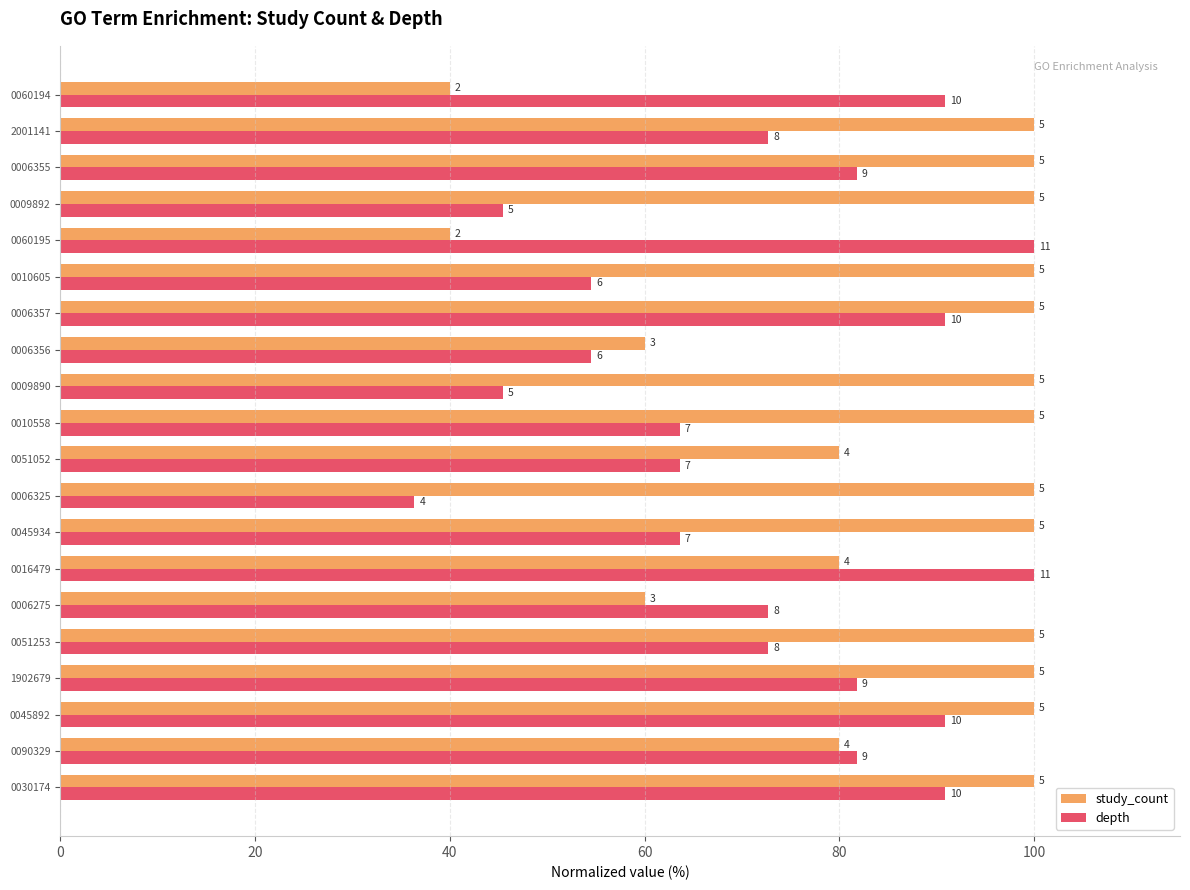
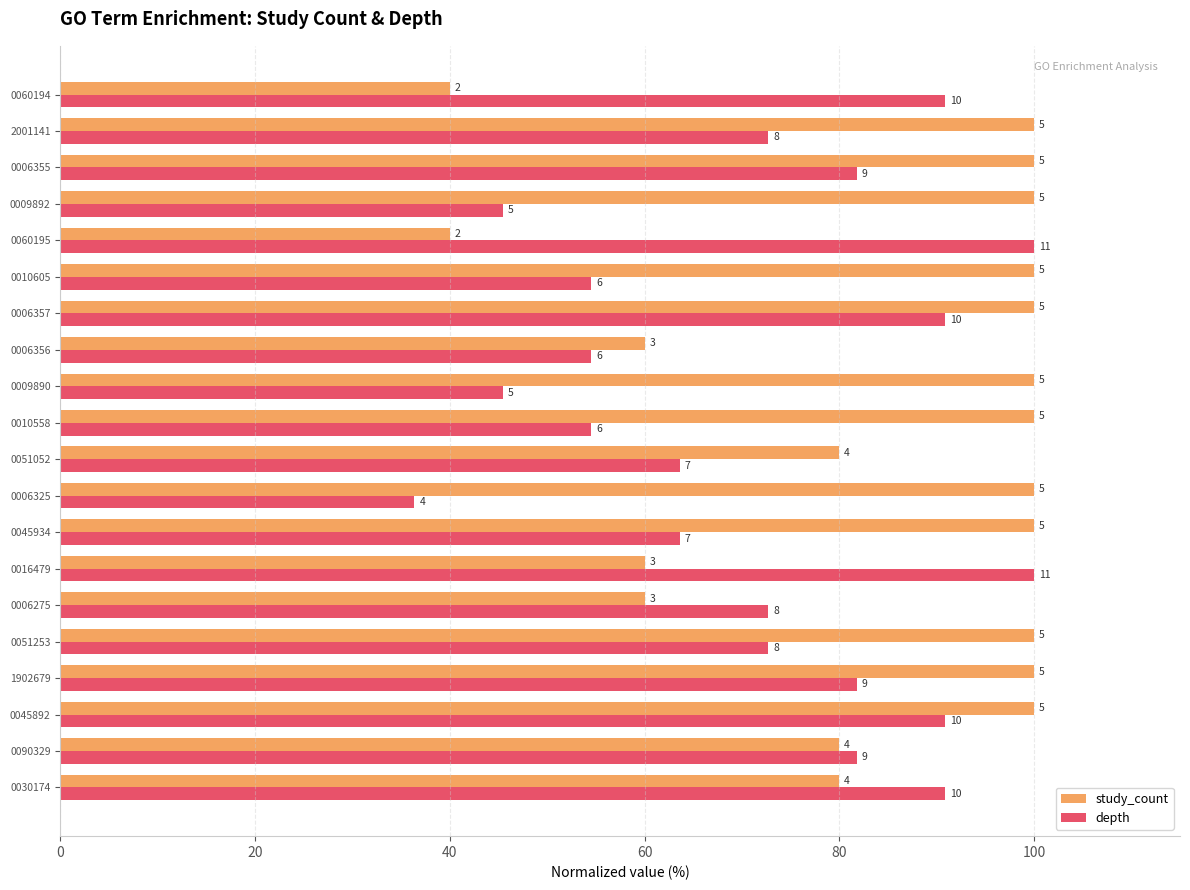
depth, 0010558: 7 -> 6
study_count, 0016479: 4 -> 3
study_count, 0030174: 5 -> 4
